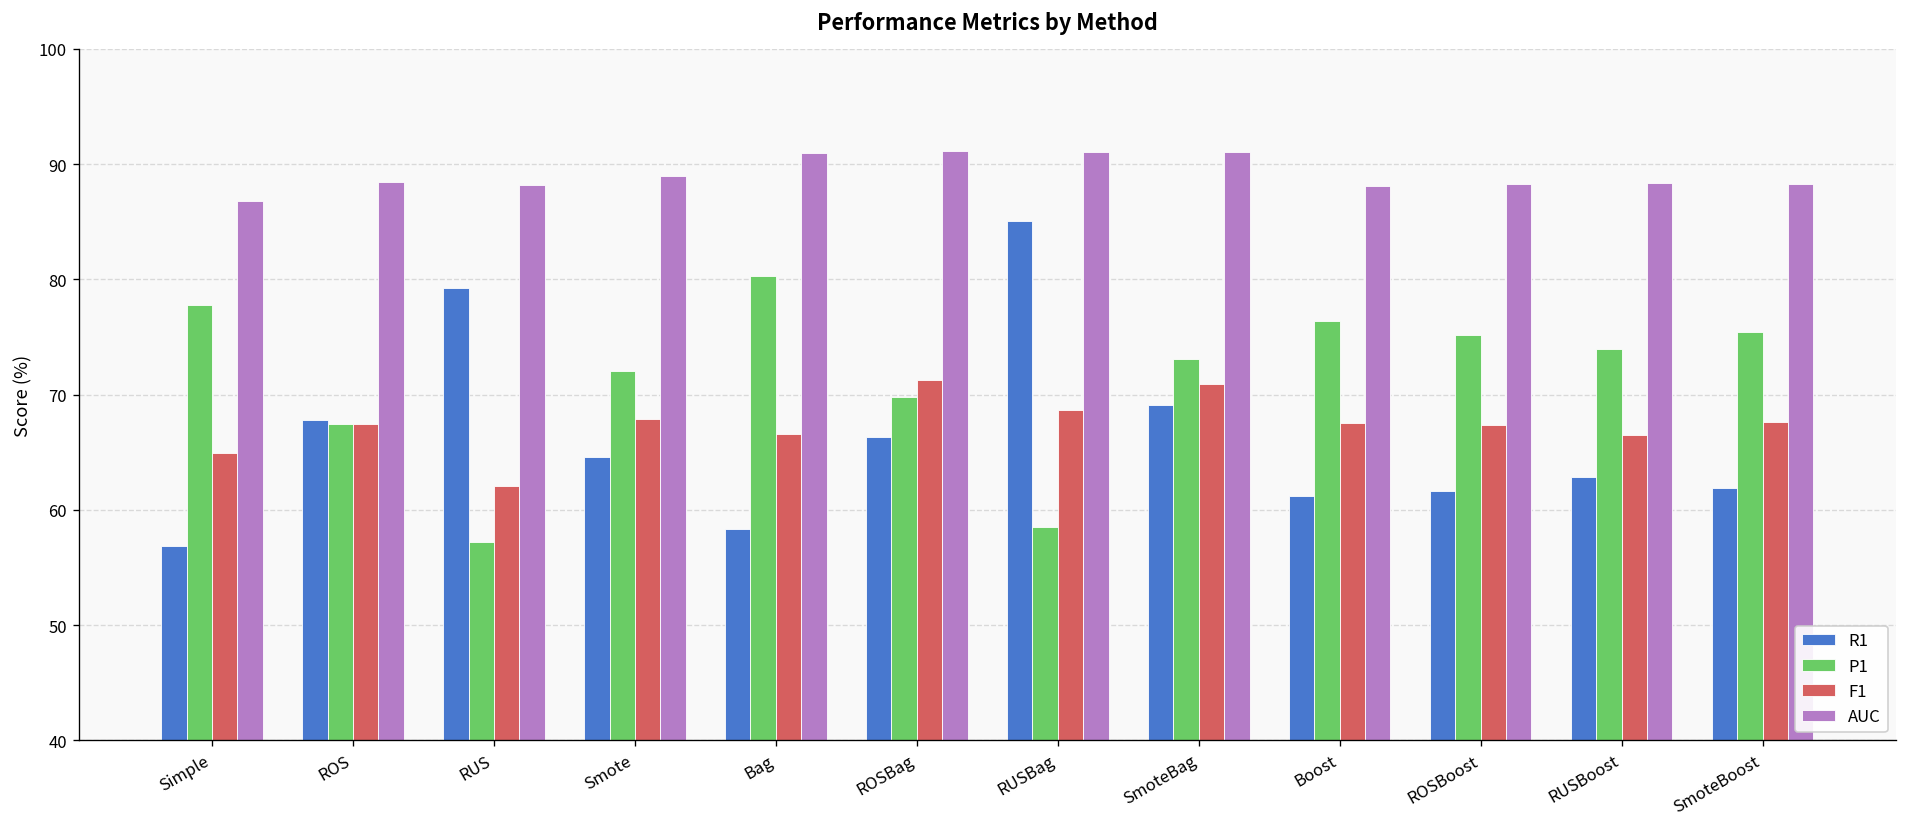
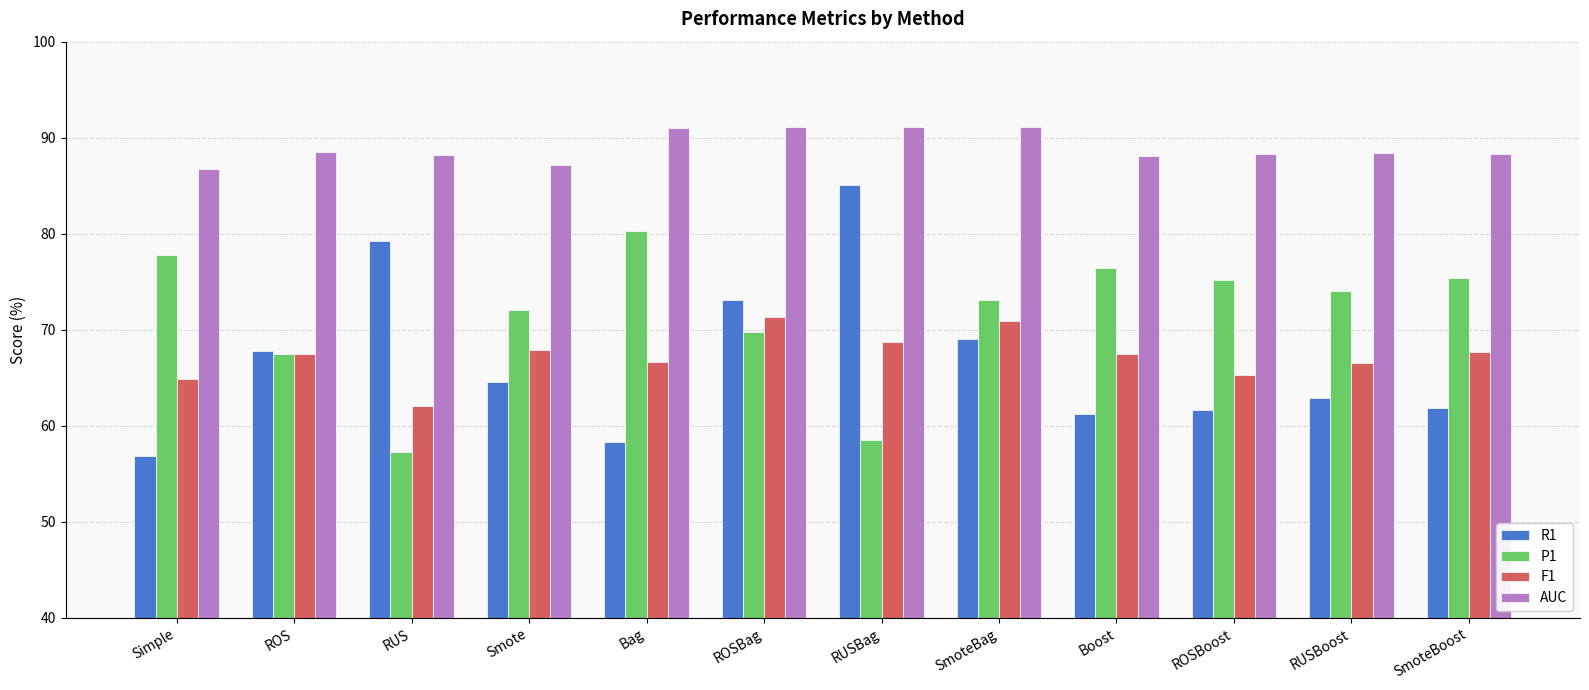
AUC, Smote: 89 -> 87
R1, ROSBag: 66 -> 73
F1, ROSBoost: 67 -> 65
